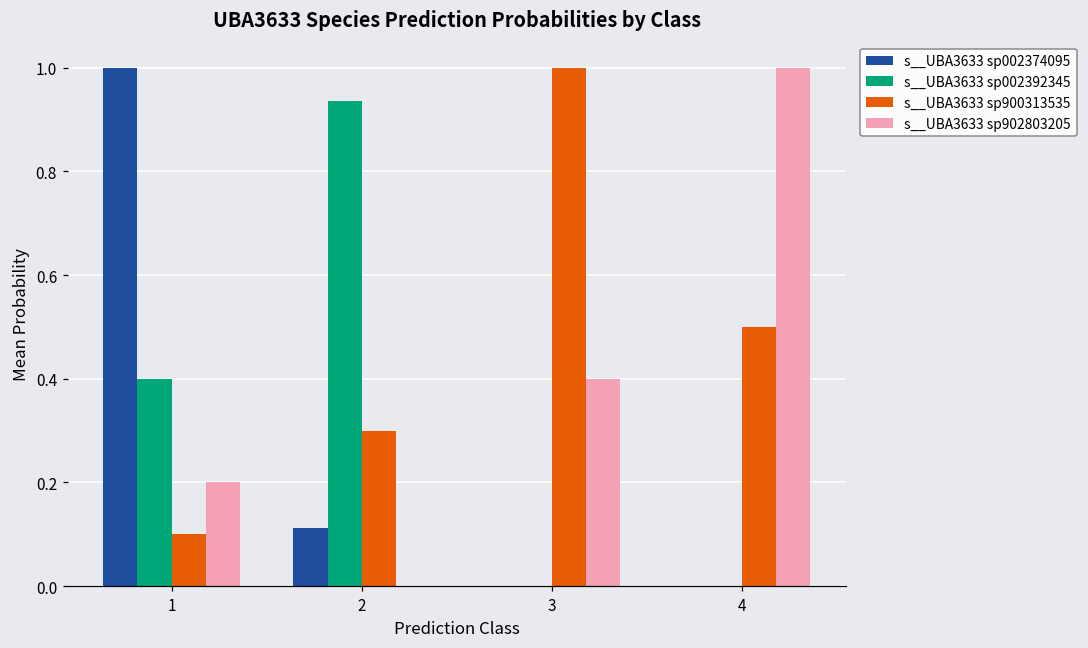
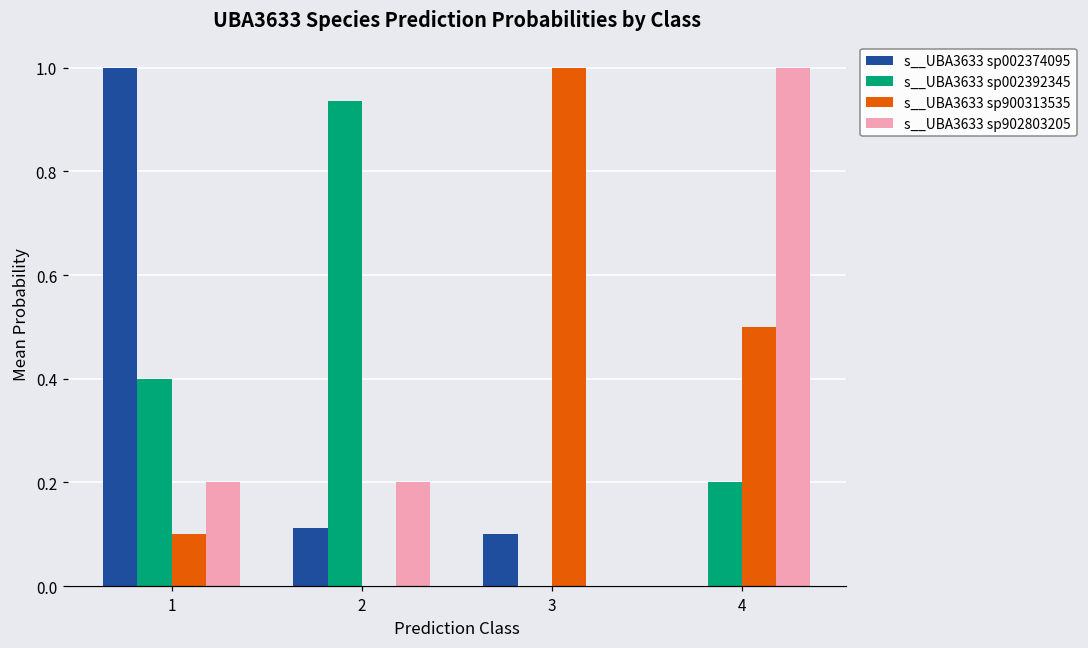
s__UBA3633 sp900313535, 2: 0.3 -> 0.0
s__UBA3633 sp902803205, 2: 0.0 -> 0.2
s__UBA3633 sp002374095, 3: 0.0 -> 0.1
s__UBA3633 sp902803205, 3: 0.4 -> 0.0
s__UBA3633 sp002392345, 4: 0.0 -> 0.2
